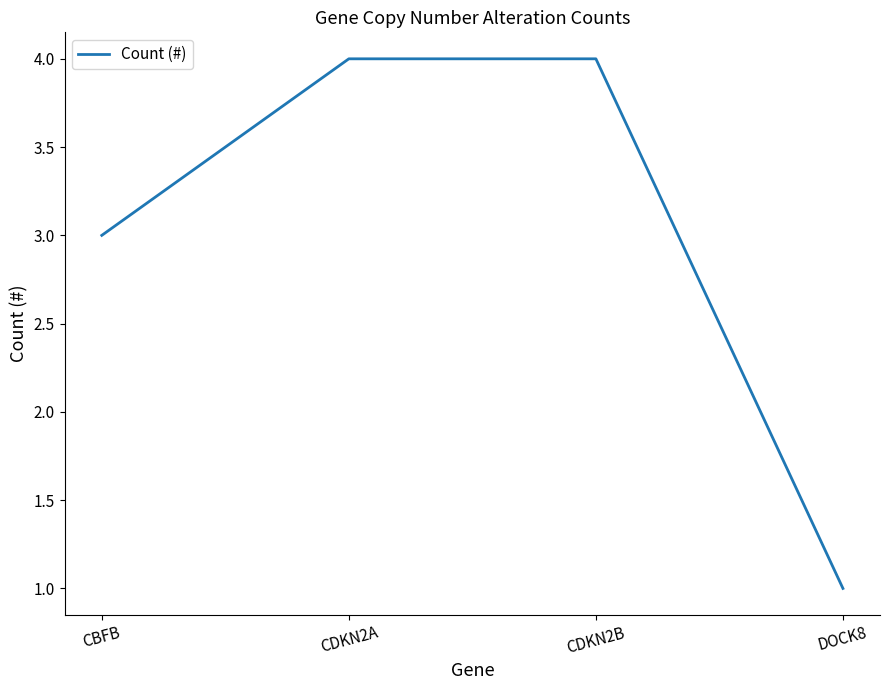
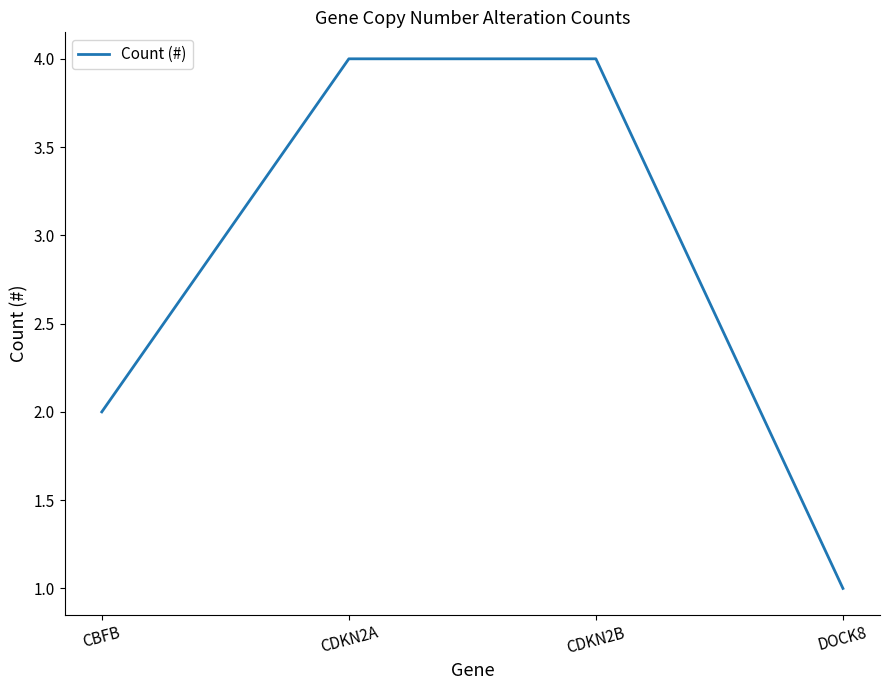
CBFB: 3 -> 2
